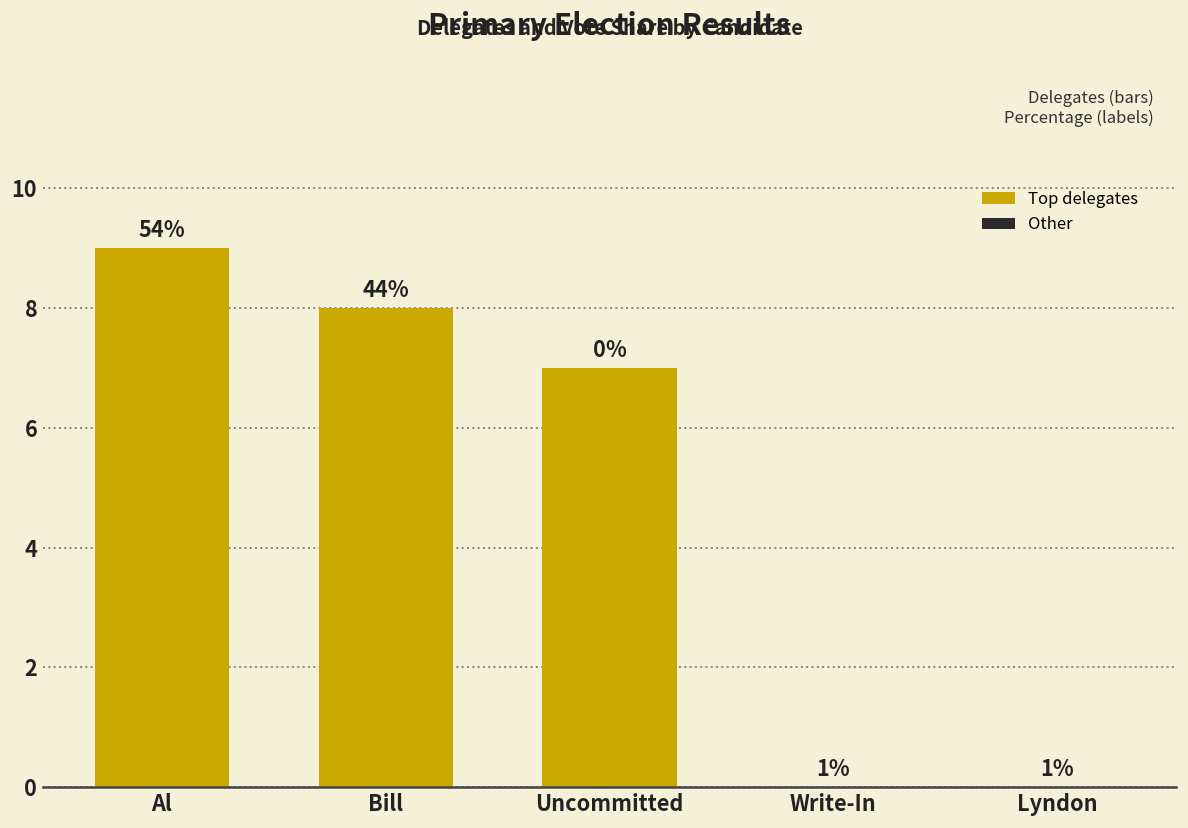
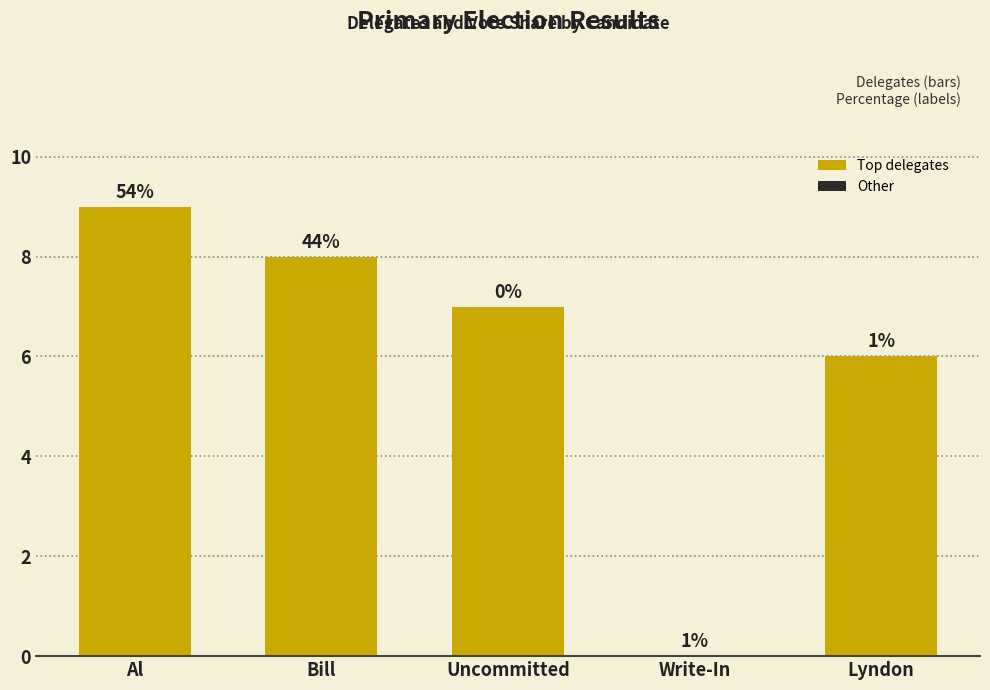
Lyndon: 0 -> 6
